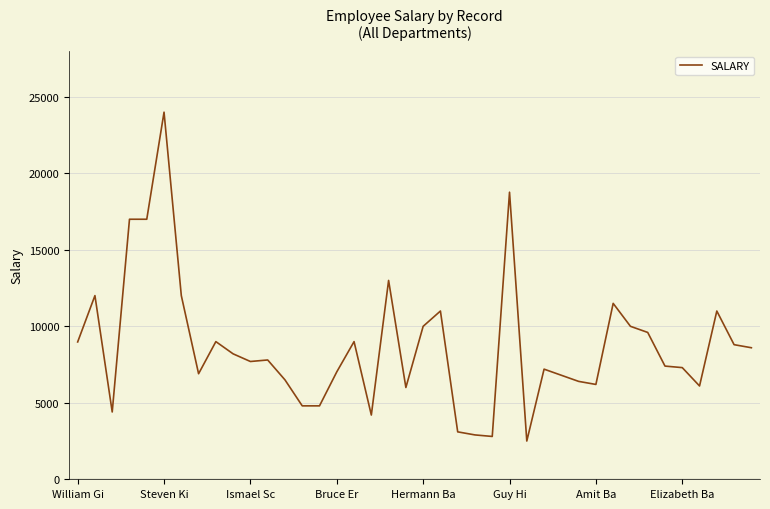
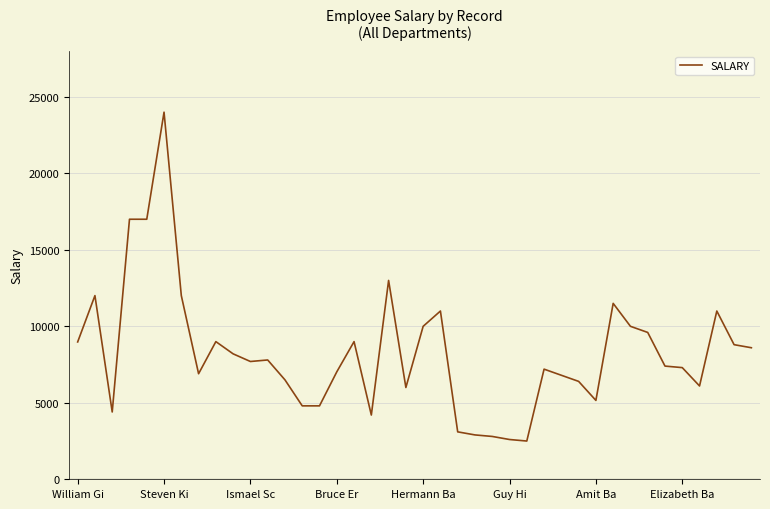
Guy Hi: 18800 -> 2600
Amit Ba: 6200 -> 5200
